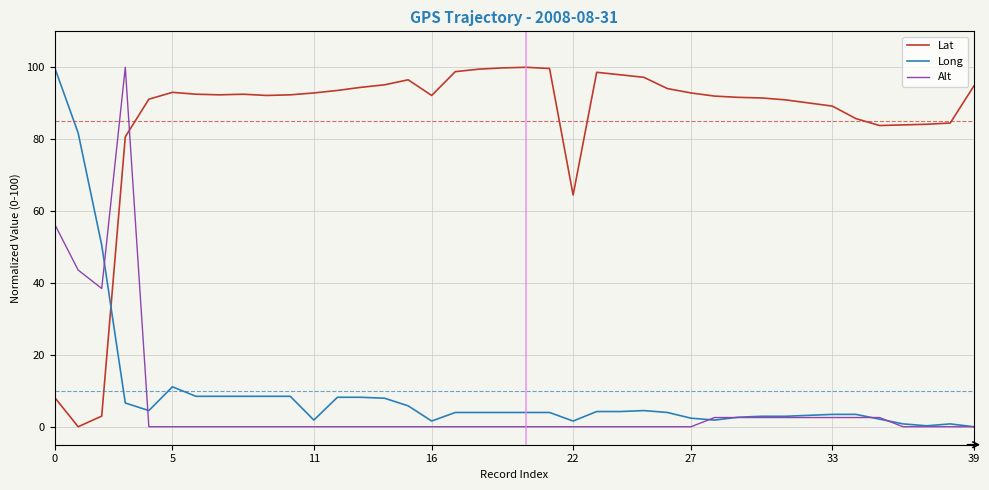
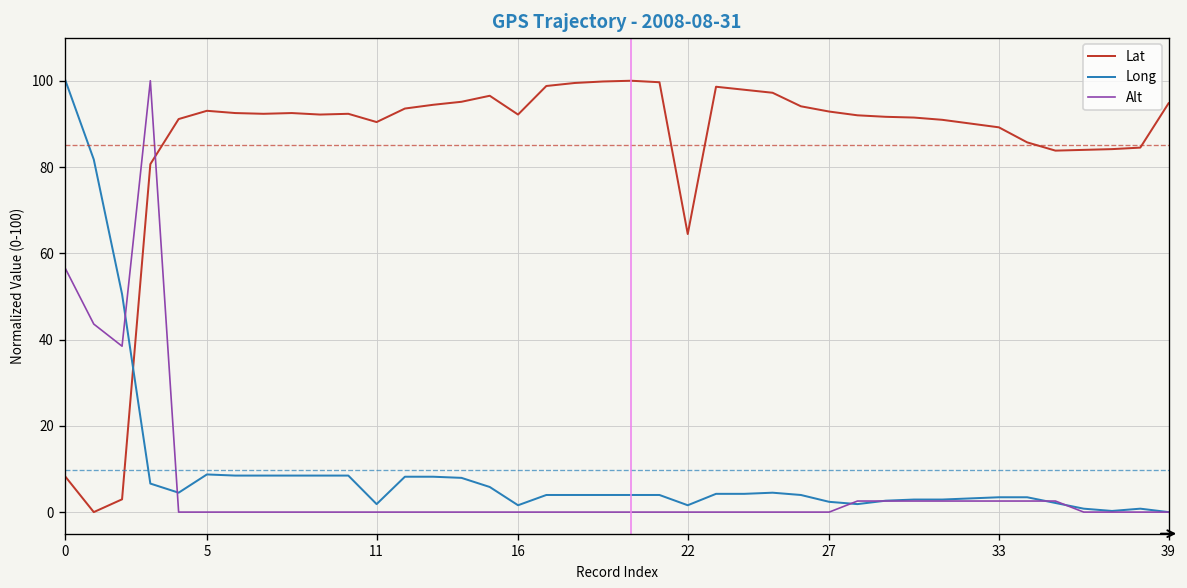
Long, 5: 11 -> 9
Lat, 11: 93 -> 90
